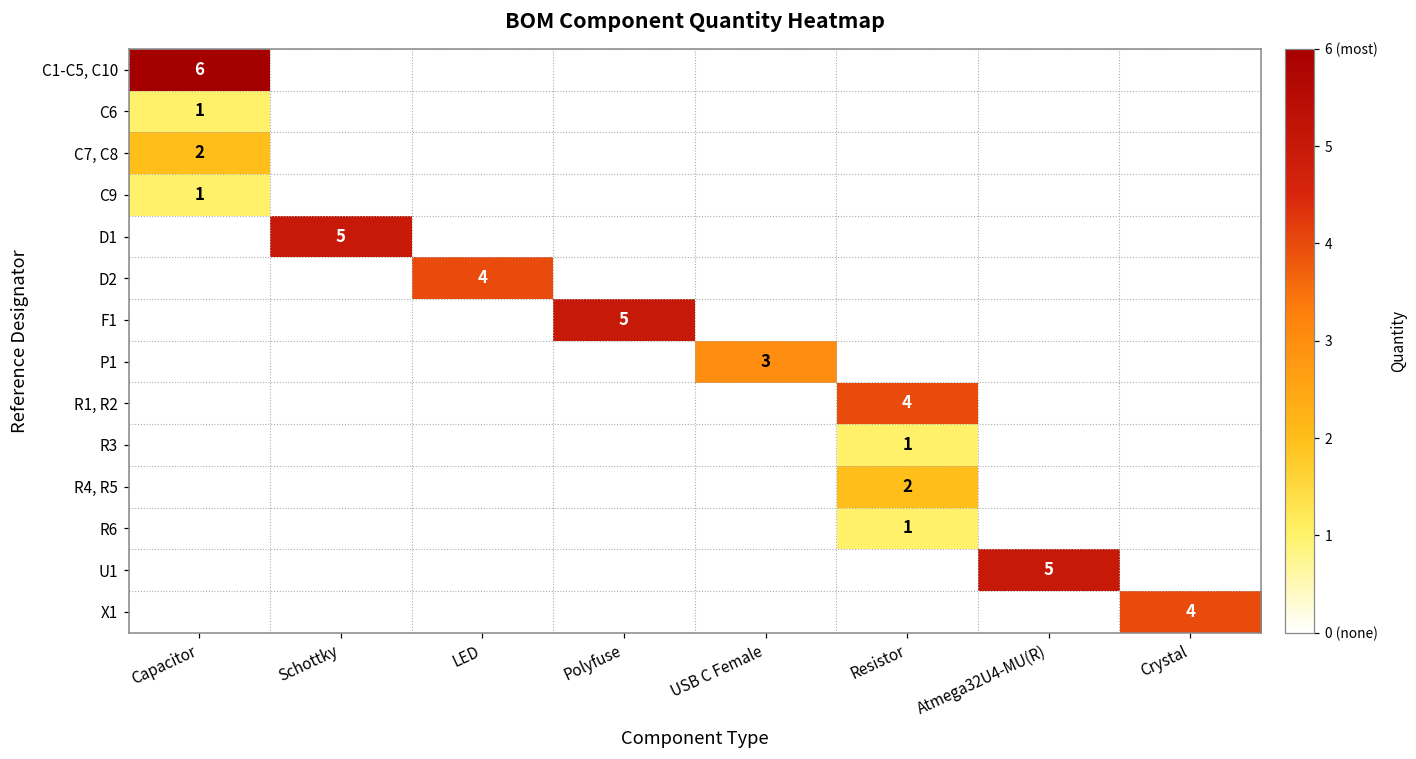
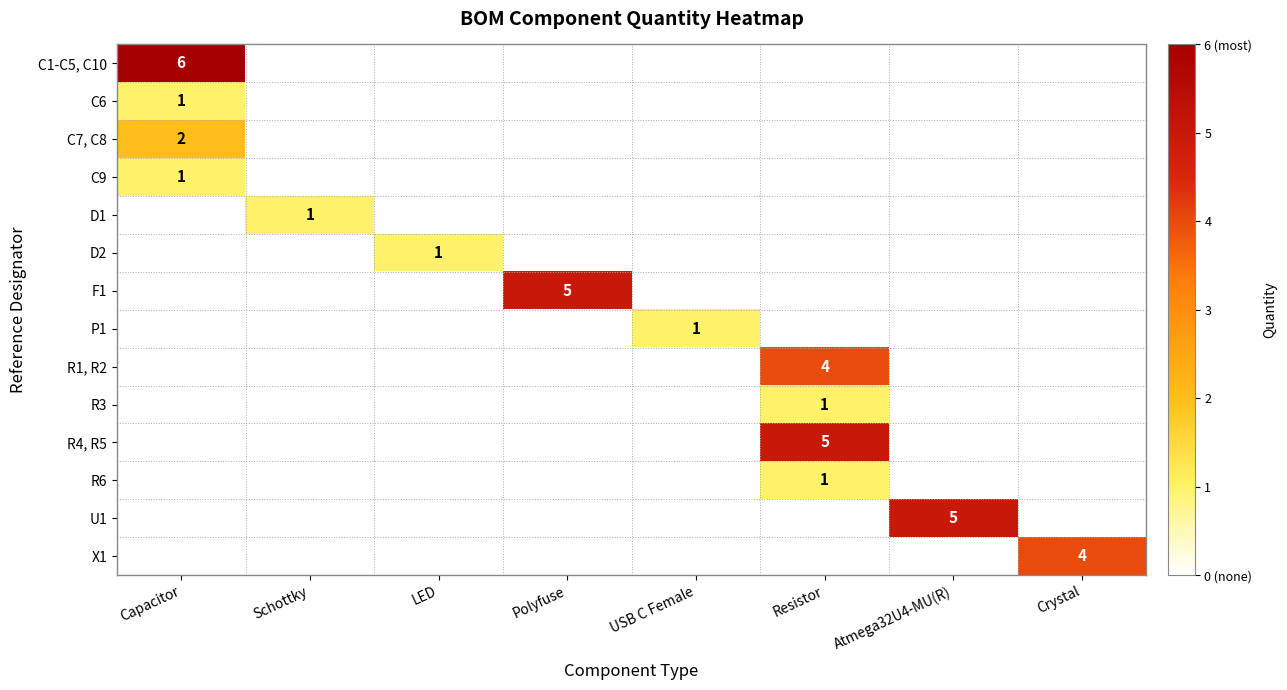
D1, Schottky: 5 -> 1
D2, LED: 4 -> 1
P1, USB C Female: 3 -> 1
R4, R5, Resistor: 2 -> 5
